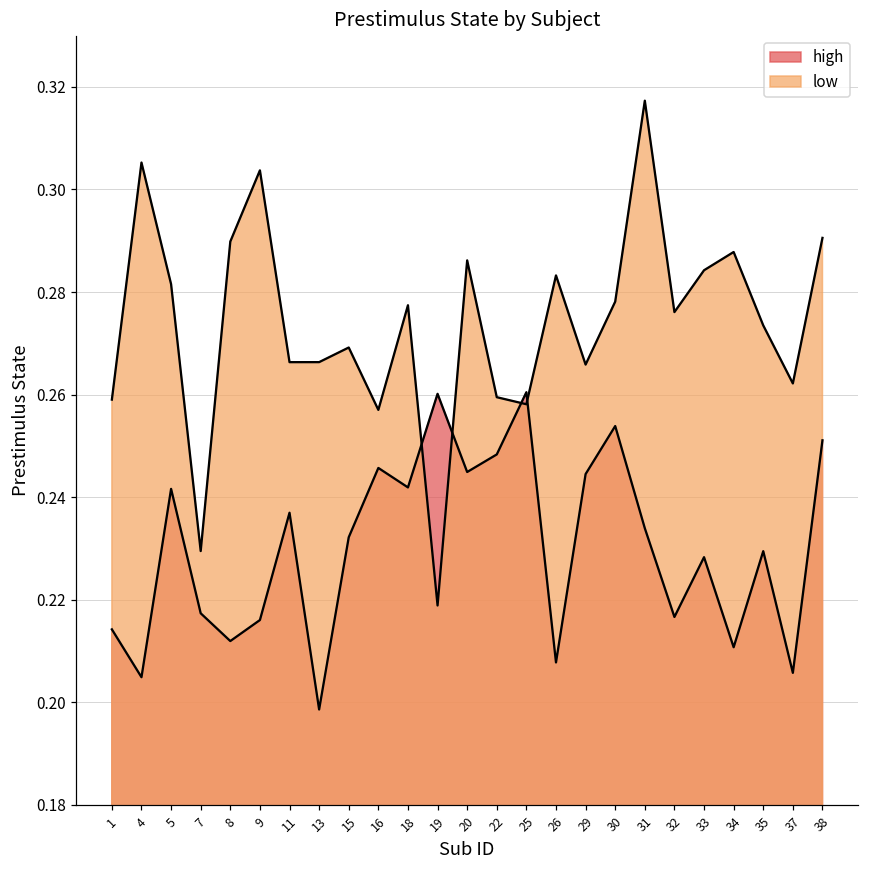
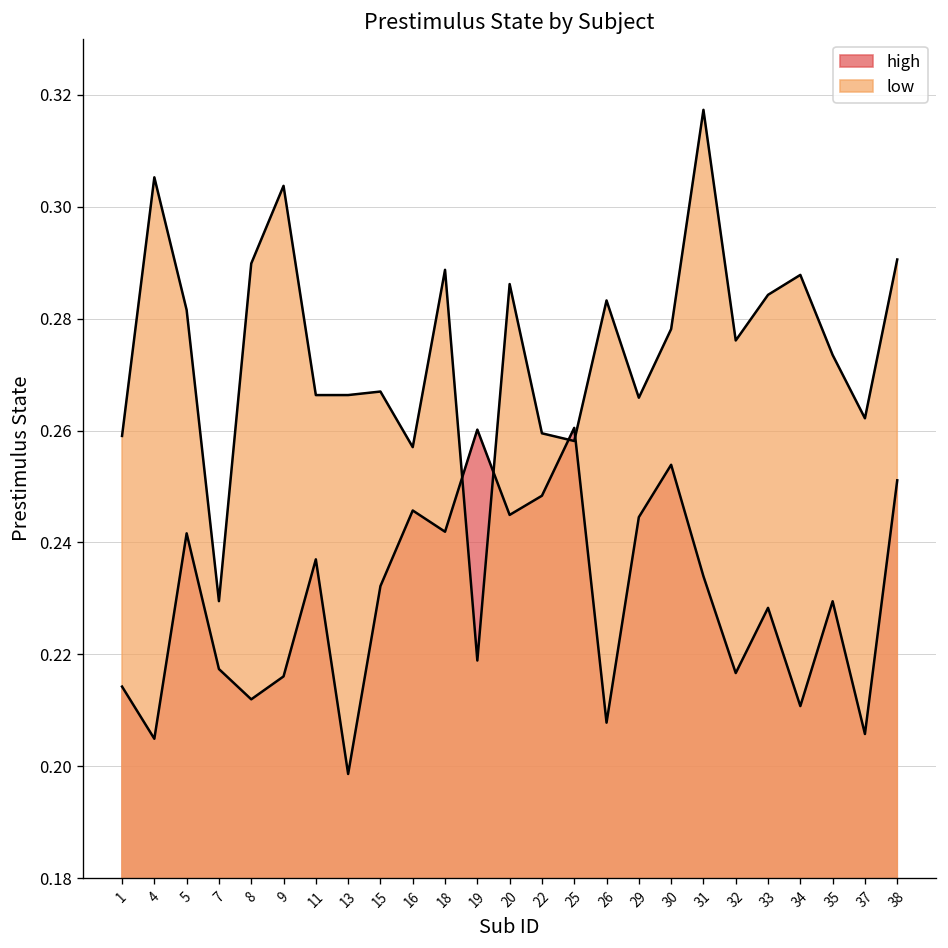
low, 15: 0.269 -> 0.267
low, 18: 0.277 -> 0.289
